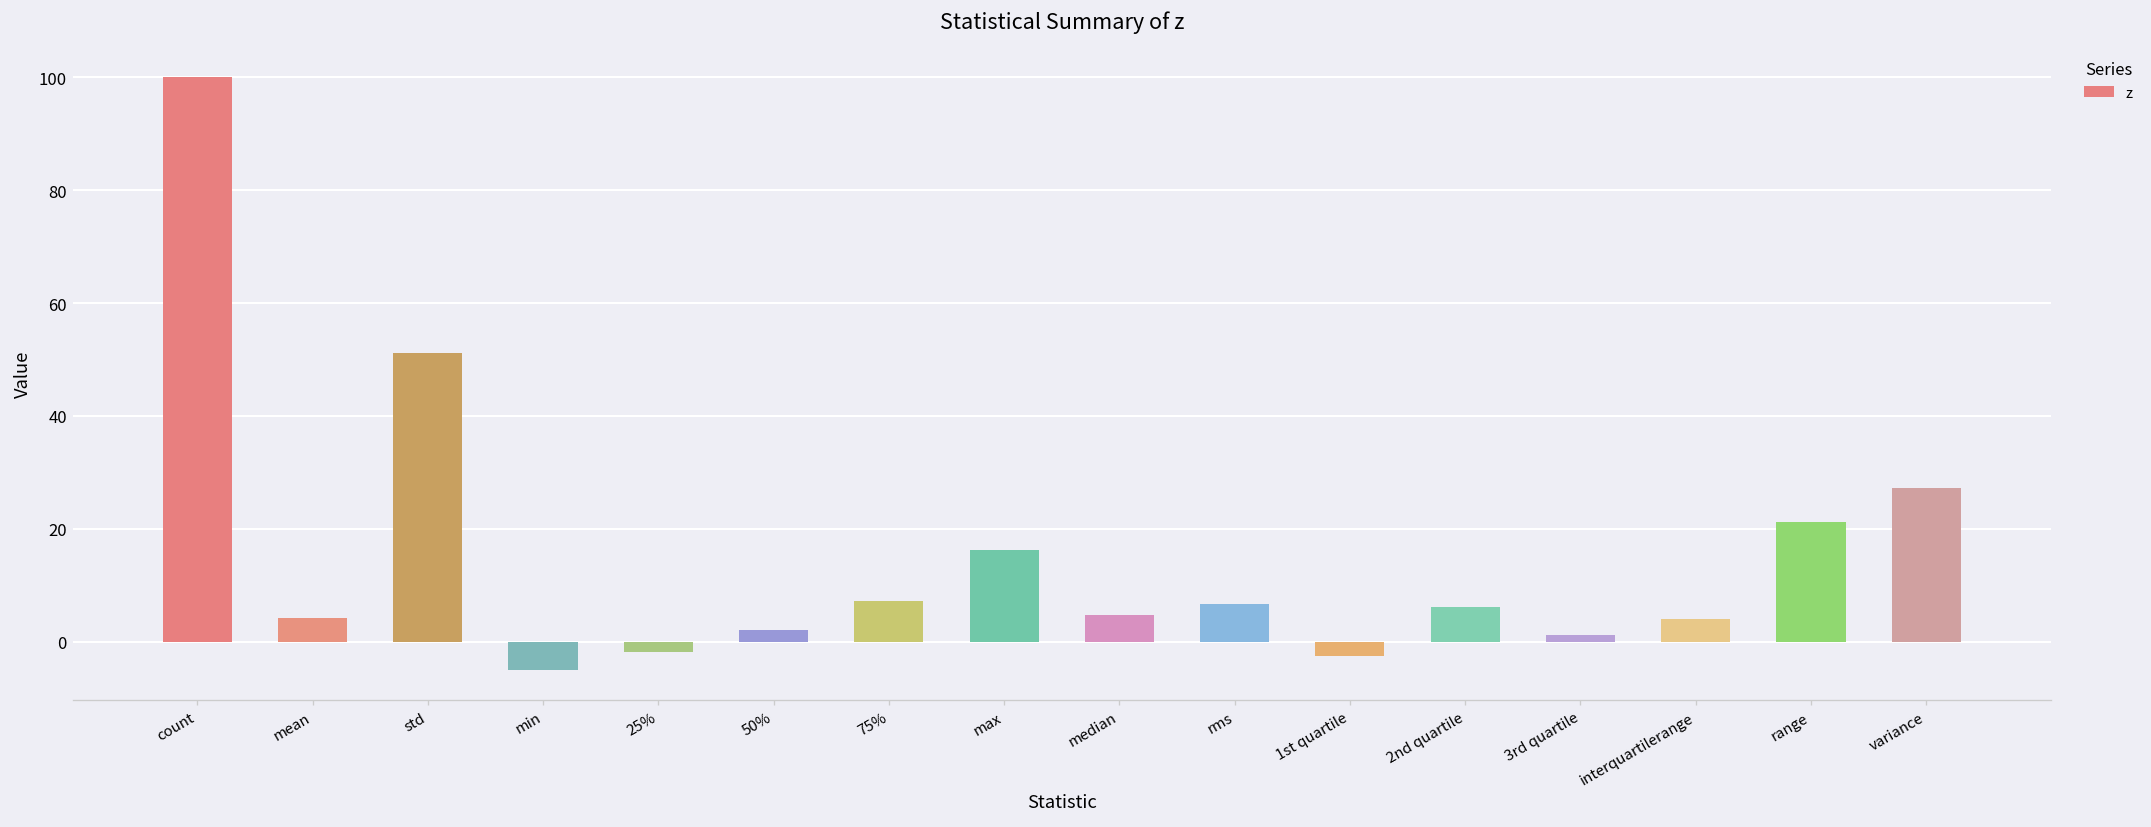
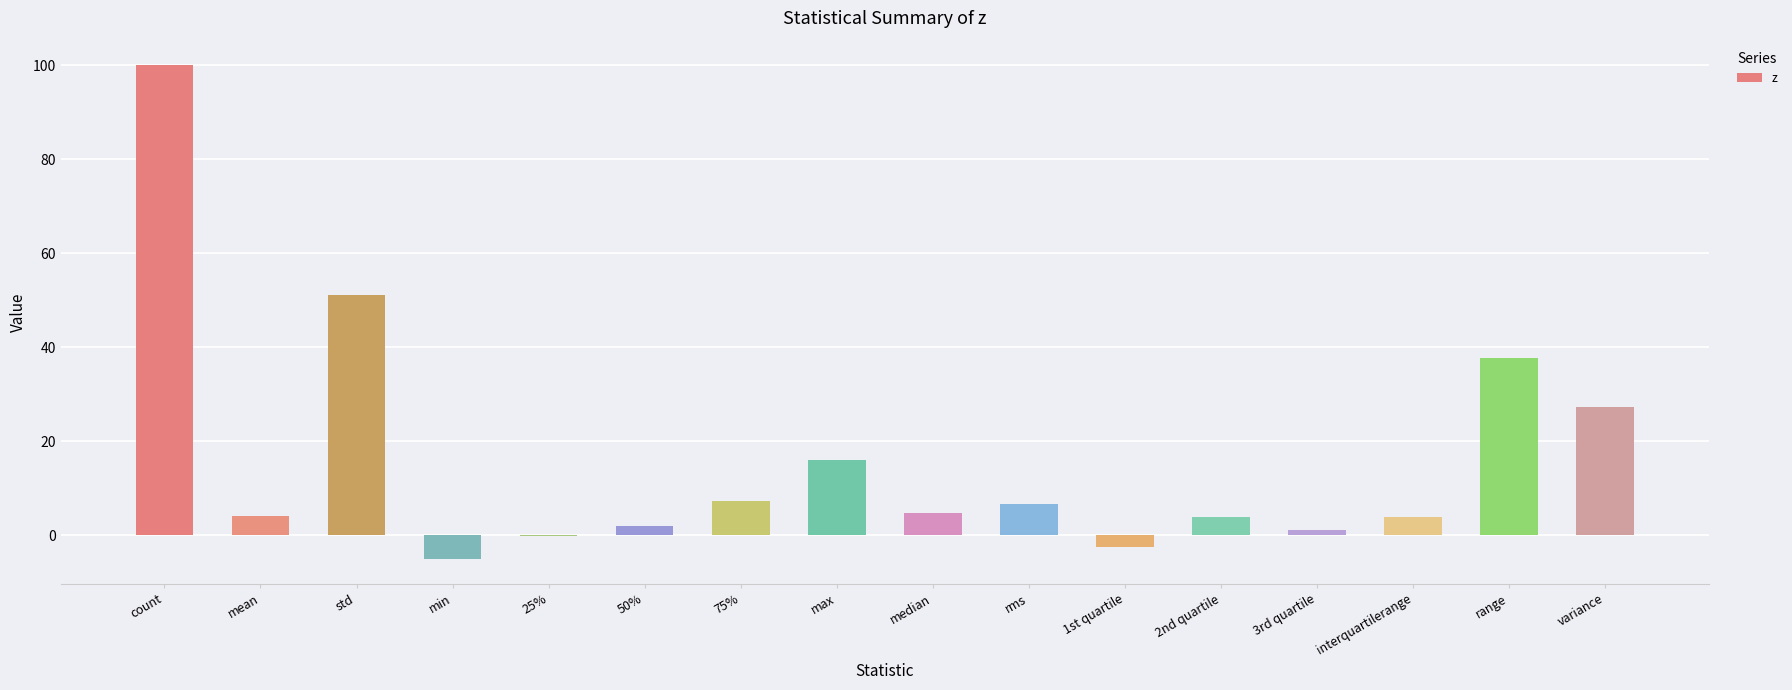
25%: -2 -> 0
2nd quartile: 6 -> 4
range: 21 -> 38
